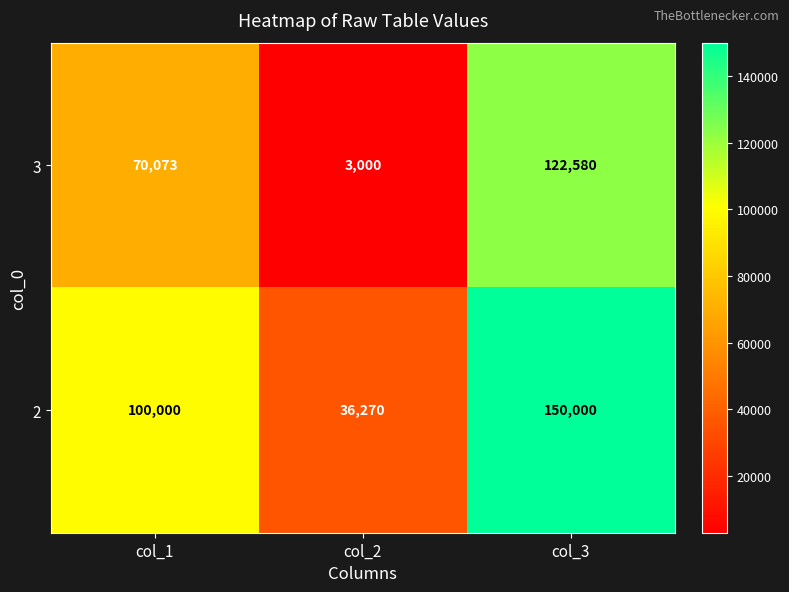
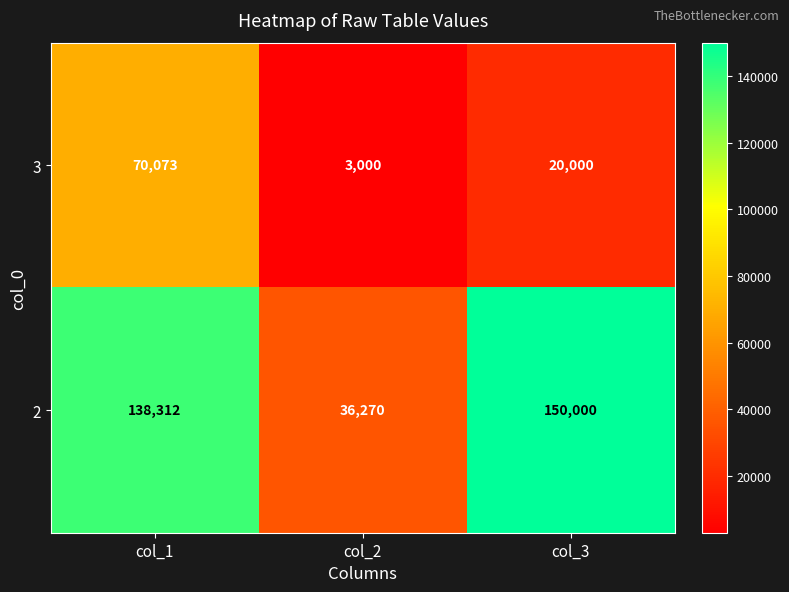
3, col_3: 122,580 -> 20,000
2, col_1: 100,000 -> 138,312
